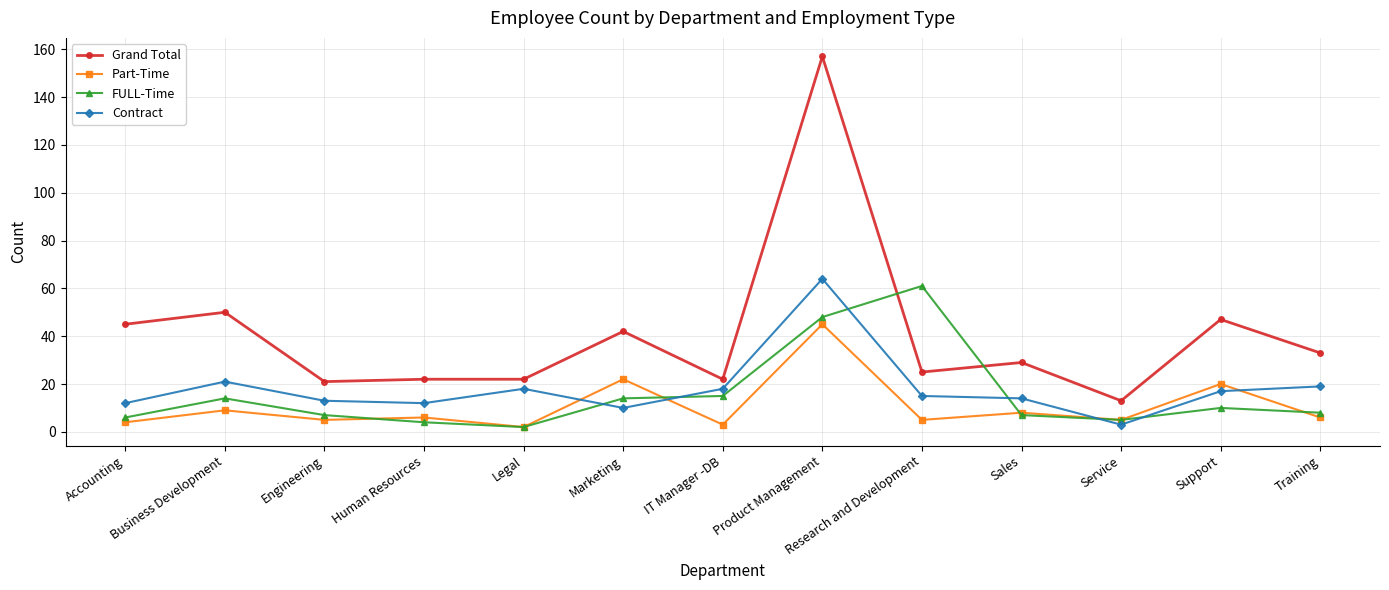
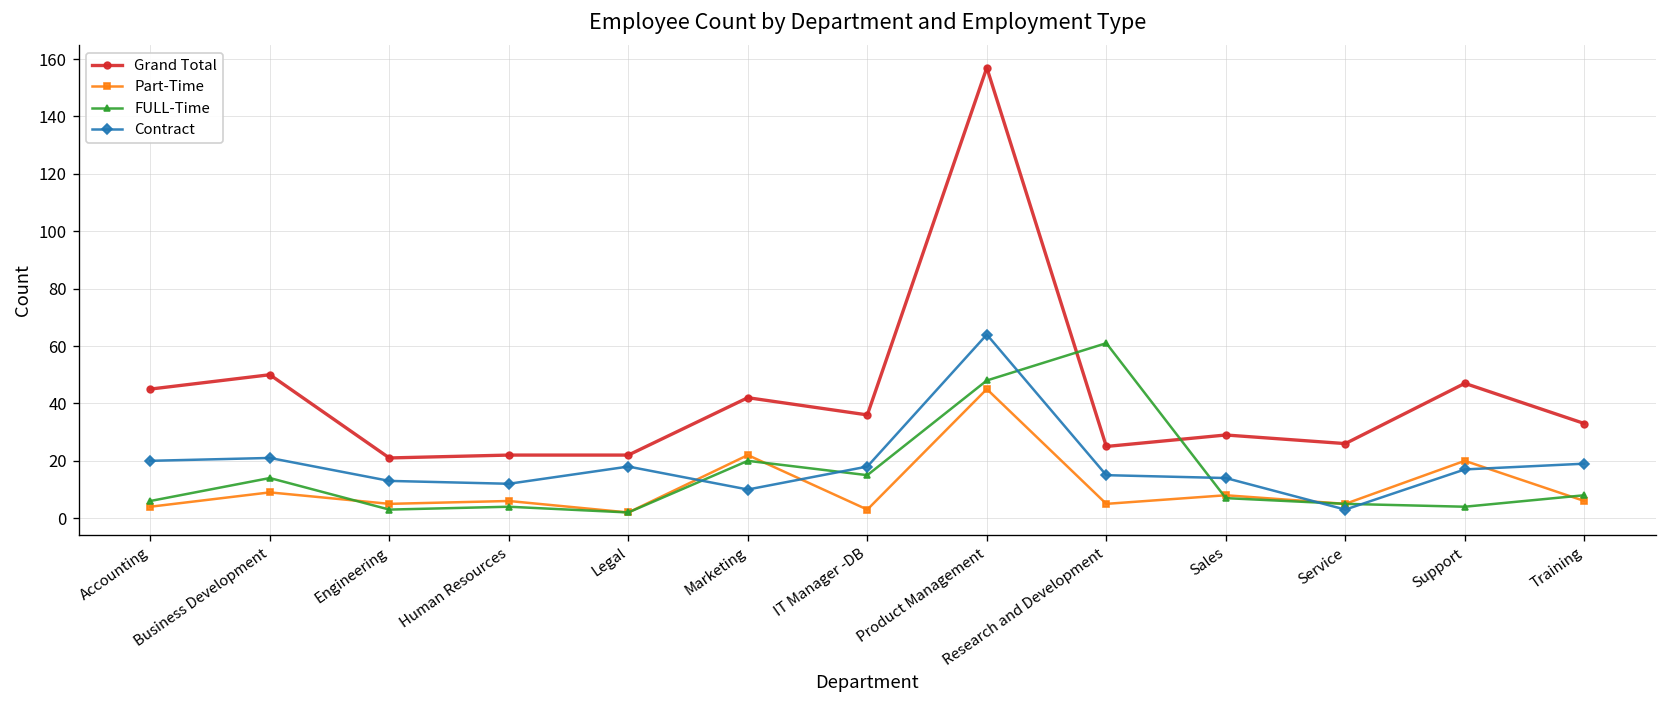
Contract, Accounting: 12 -> 20
FULL-Time, Engineering: 7 -> 3
FULL-Time, Marketing: 14 -> 20
Grand Total, IT Manager -DB: 22 -> 36
Grand Total, Service: 13 -> 26
FULL-Time, Support: 10 -> 4
